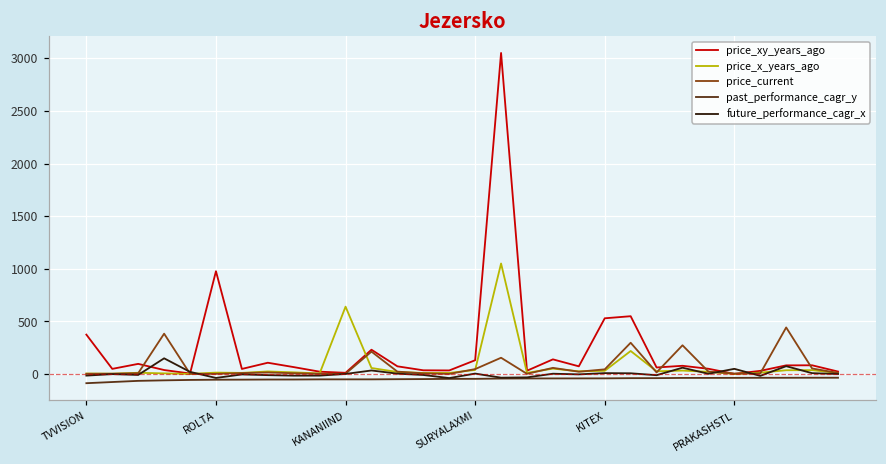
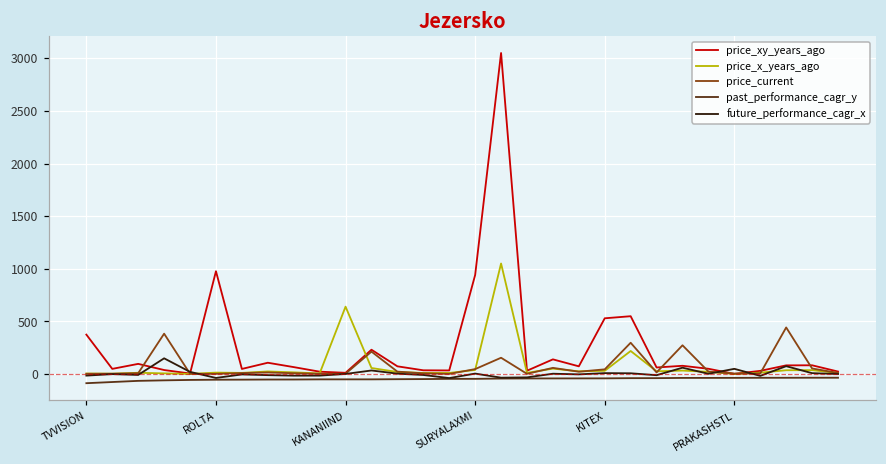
price_xy_years_ago, SURYALAXMI: 100 -> 900
